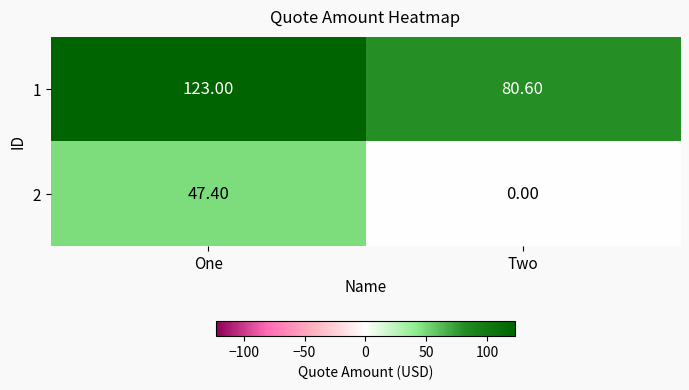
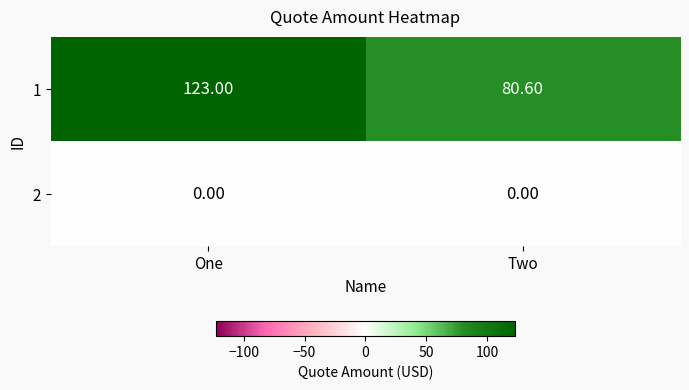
2, One: 47.40 -> 0.00
